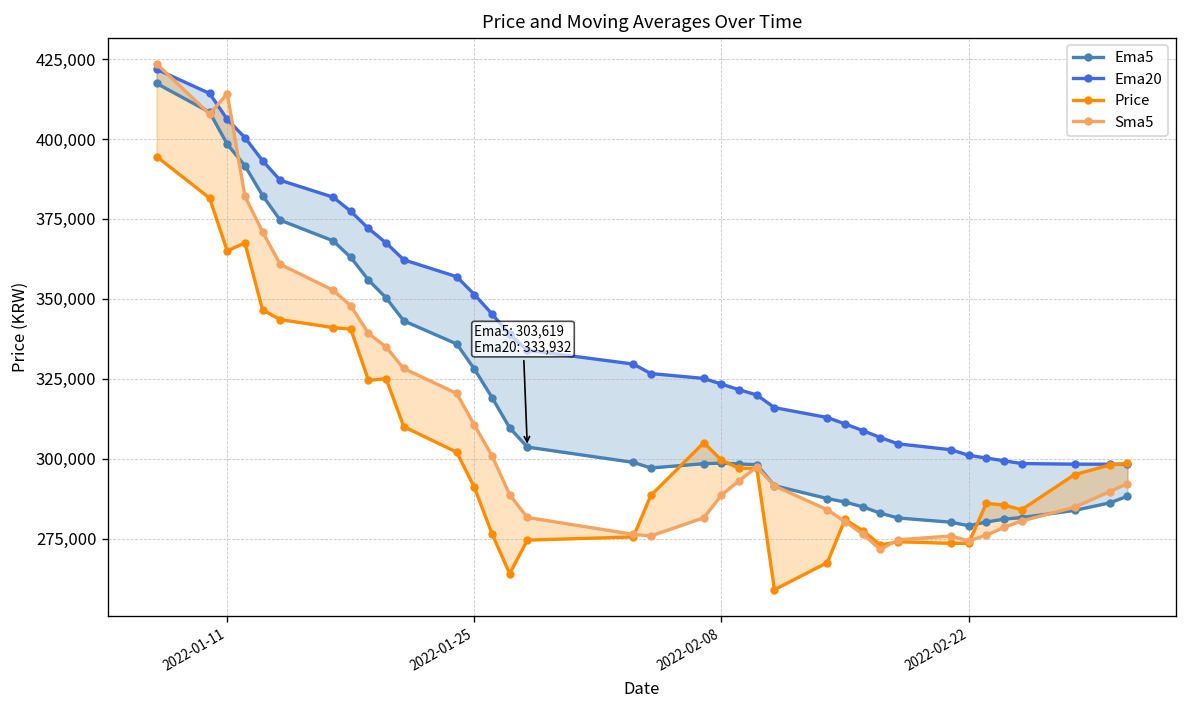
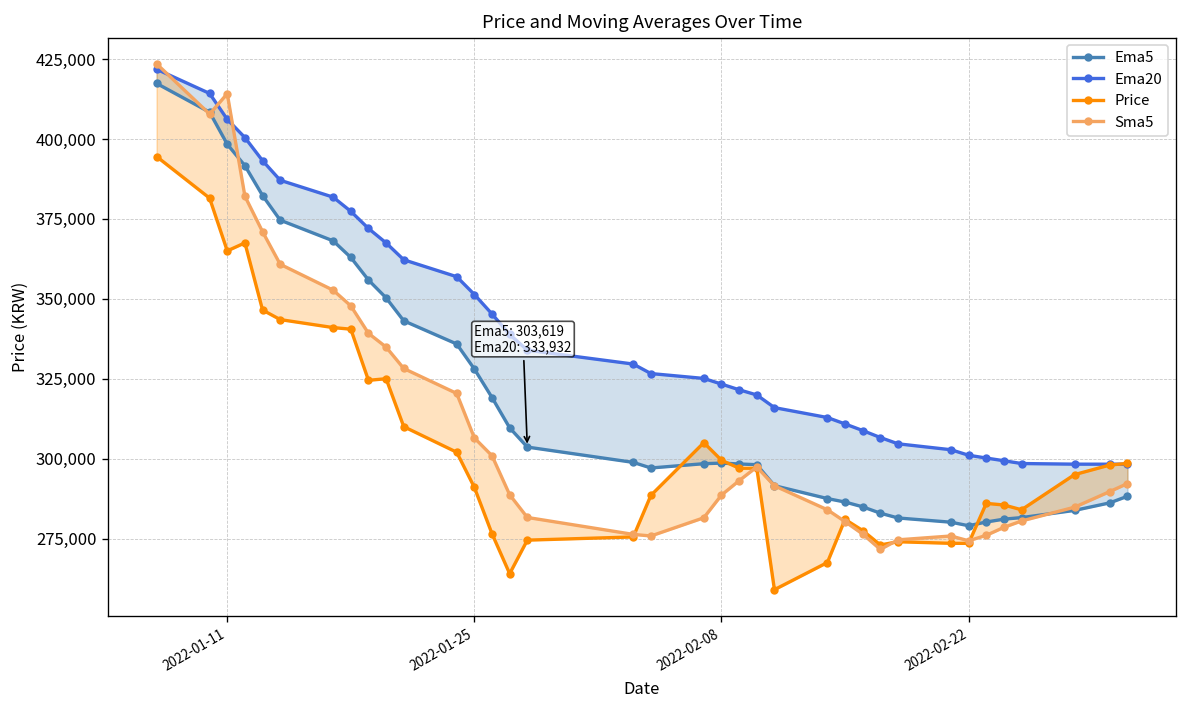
Sma5, 2022-01-25: 311,000 -> 306,000
